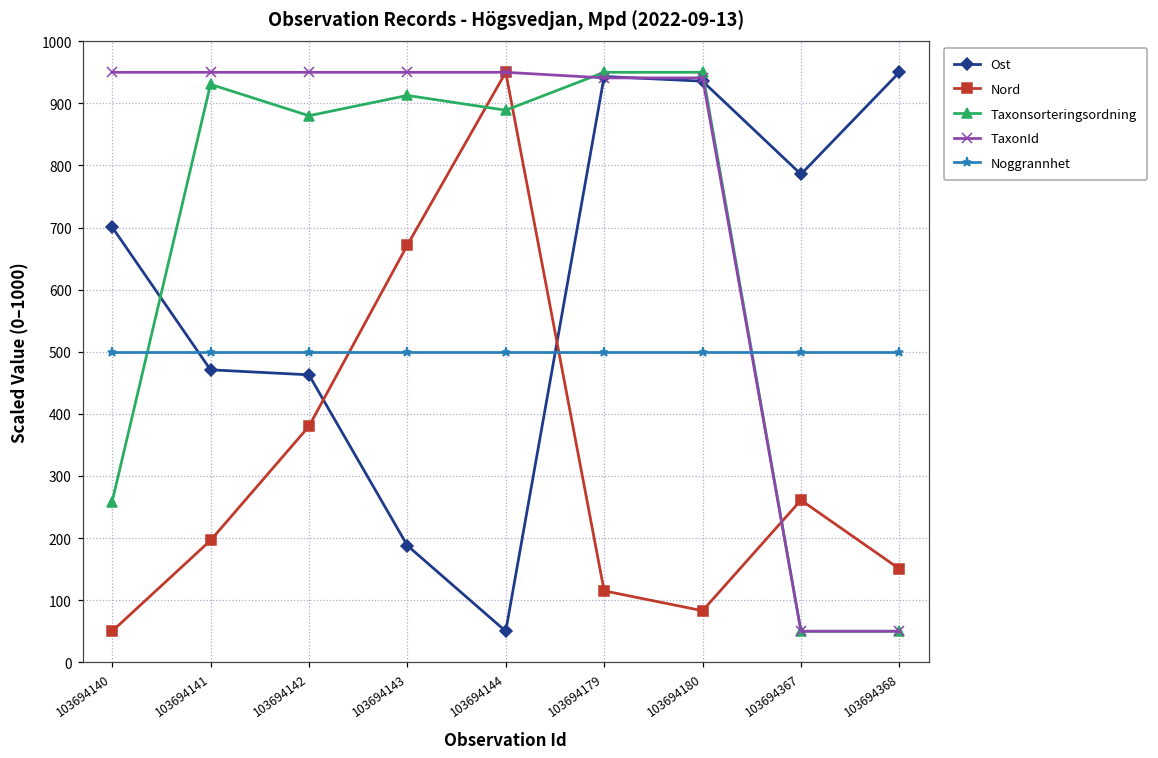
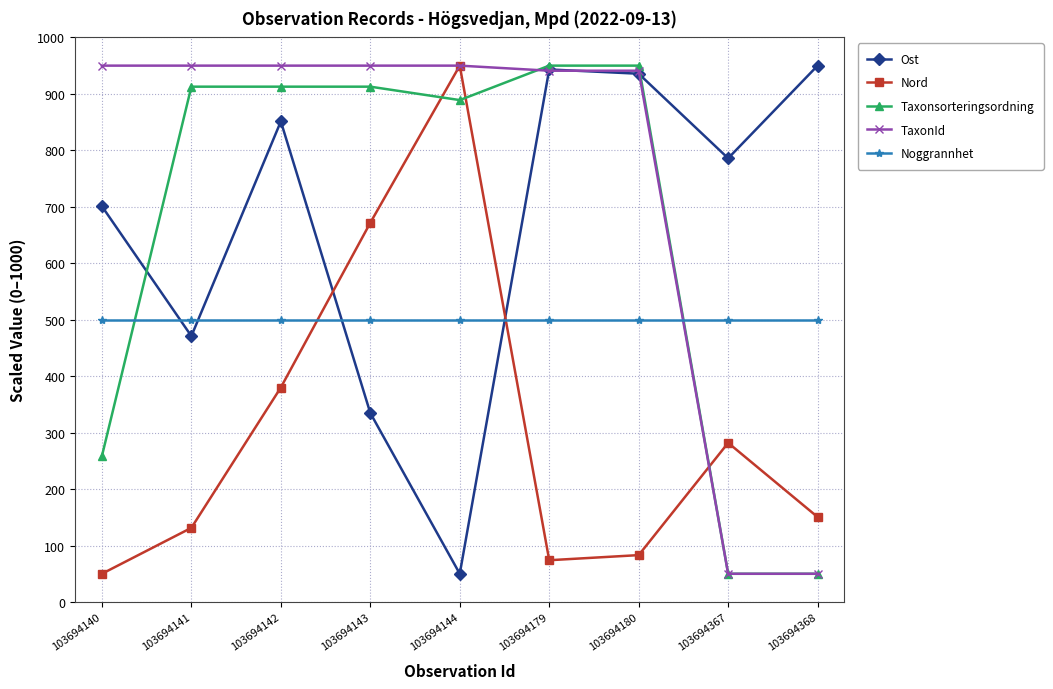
Nord, 103694141: 200 -> 130
Taxonsorteringsordning, 103694141: 930 -> 910
Ost, 103694142: 460 -> 850
Taxonsorteringsordning, 103694142: 880 -> 910
Ost, 103694143: 190 -> 330
Nord, 103694179: 120 -> 70
Nord, 103694367: 260 -> 280
